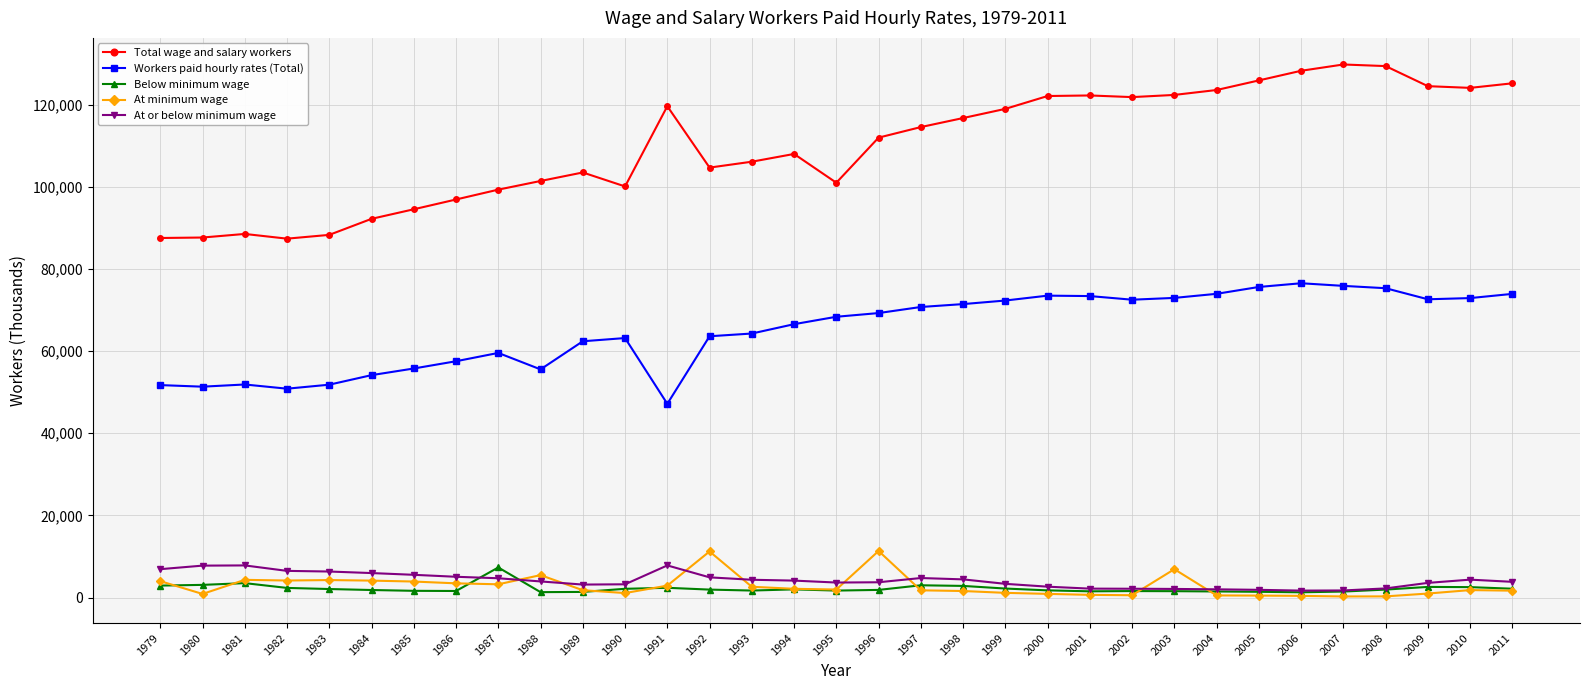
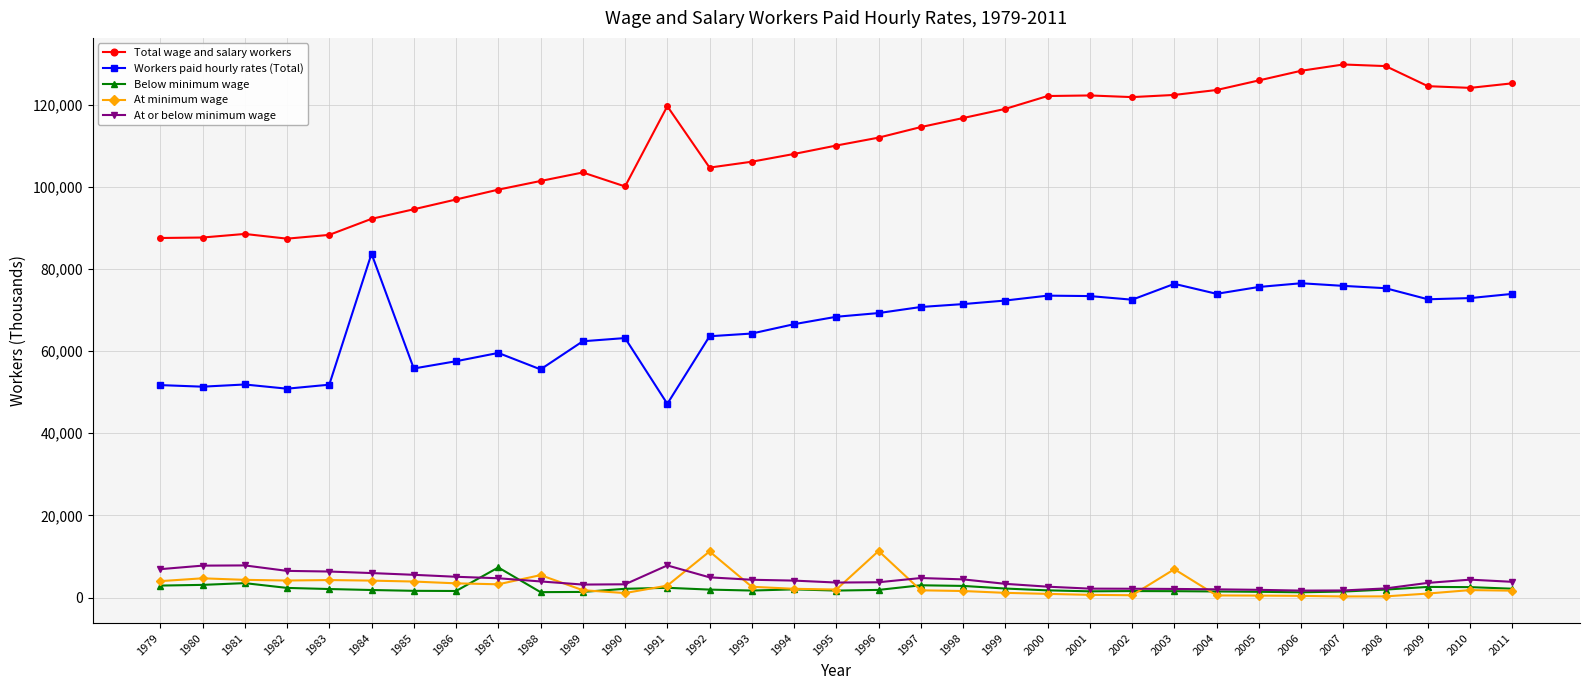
At minimum wage, 1980: 1,000 -> 5,000
Workers paid hourly rates (Total), 1984: 54,000 -> 84,000
Total wage and salary workers, 1995: 101,000 -> 110,000
Workers paid hourly rates (Total), 2003: 73,000 -> 76,000
